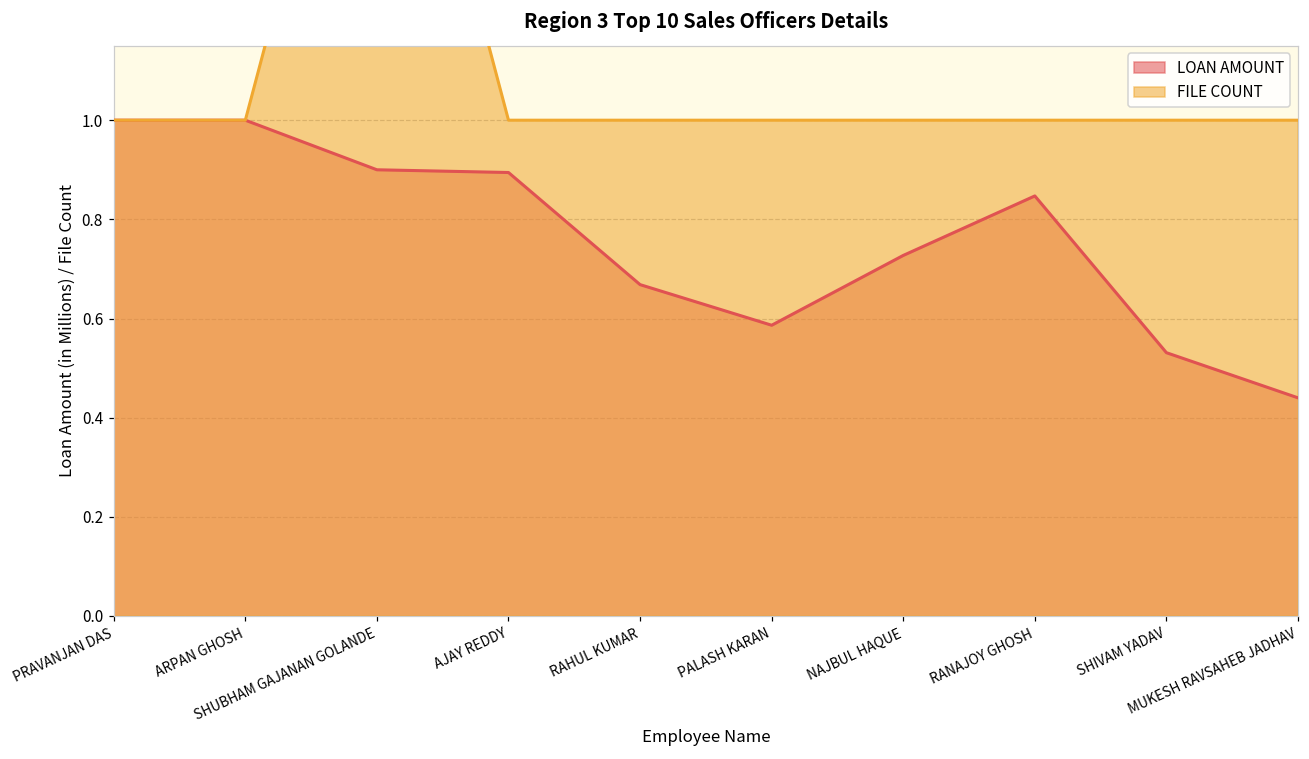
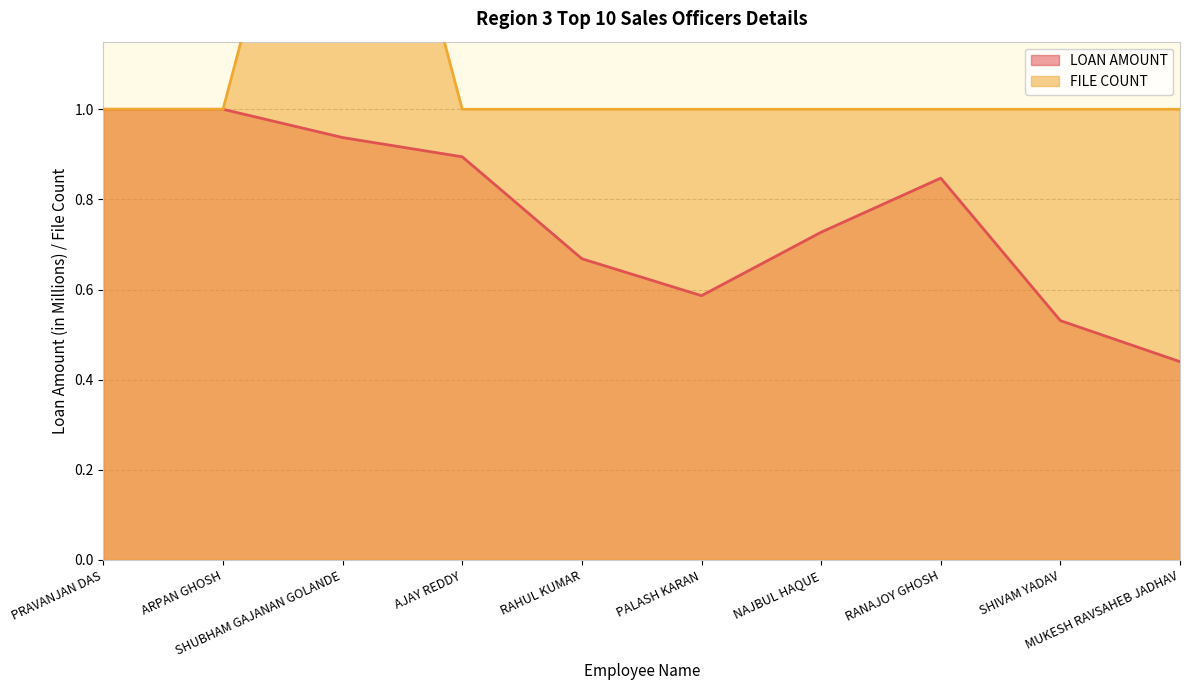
LOAN AMOUNT, SHUBHAM GAJANAN GOLANDE: 0.90 -> 0.94
